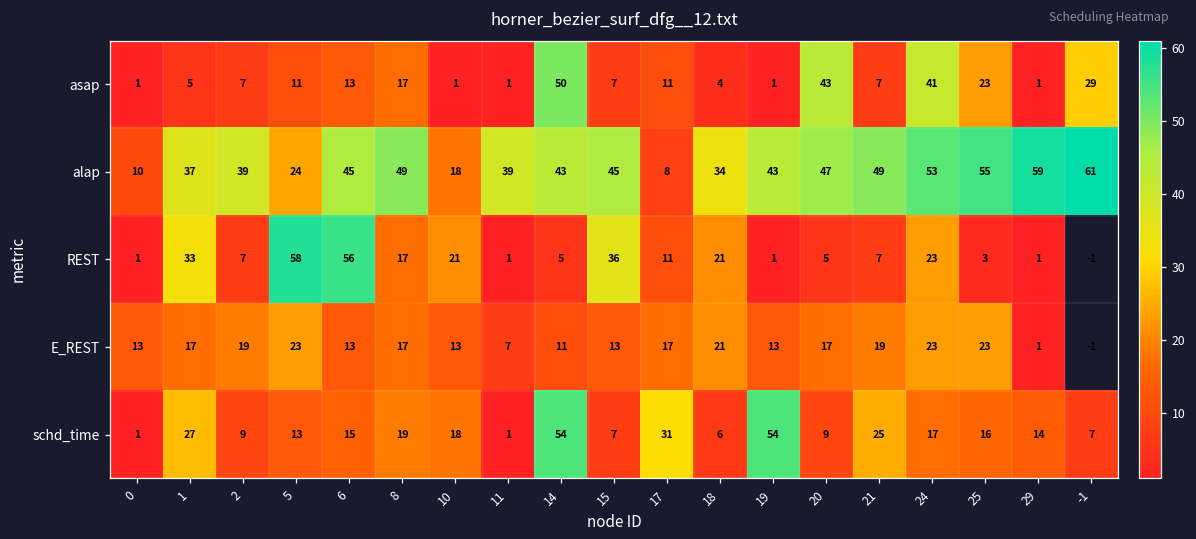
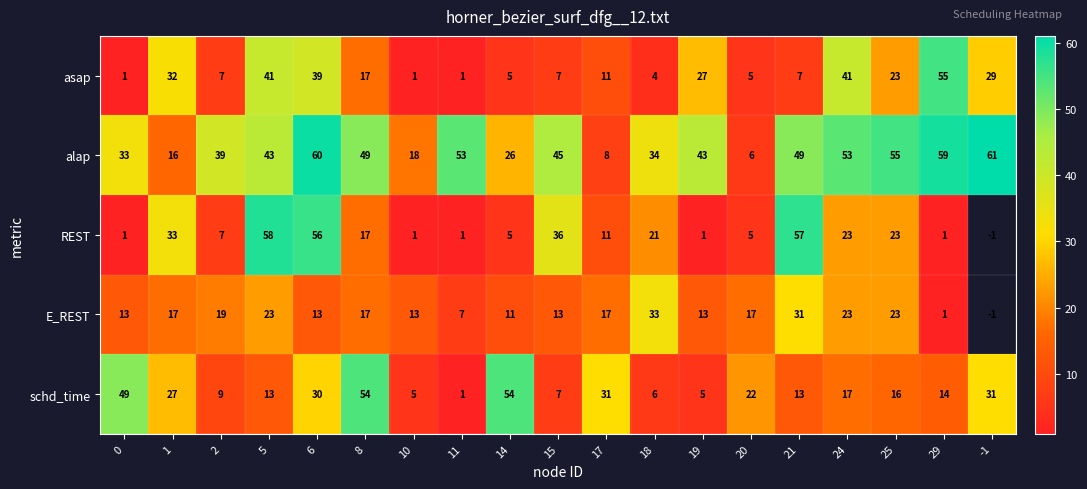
asap, 1: 5 -> 32
asap, 5: 11 -> 41
asap, 6: 13 -> 39
asap, 14: 50 -> 5
asap, 19: 1 -> 27
asap, 20: 43 -> 5
asap, 29: 1 -> 55
alap, 0: 10 -> 33
alap, 1: 37 -> 16
alap, 5: 24 -> 43
alap, 6: 45 -> 60
alap, 11: 39 -> 53
alap, 14: 43 -> 26
alap, 20: 47 -> 6
REST, 10: 21 -> 1
REST, 21: 7 -> 57
REST, 25: 3 -> 23
E_REST, 18: 21 -> 33
E_REST, 21: 19 -> 31
schd_time, 0: 1 -> 49
schd_time, 6: 15 -> 30
schd_time, 8: 19 -> 54
schd_time, 10: 18 -> 5
schd_time, 19: 54 -> 5
schd_time, 20: 9 -> 22
schd_time, 21: 25 -> 13
schd_time, -1: 7 -> 31
